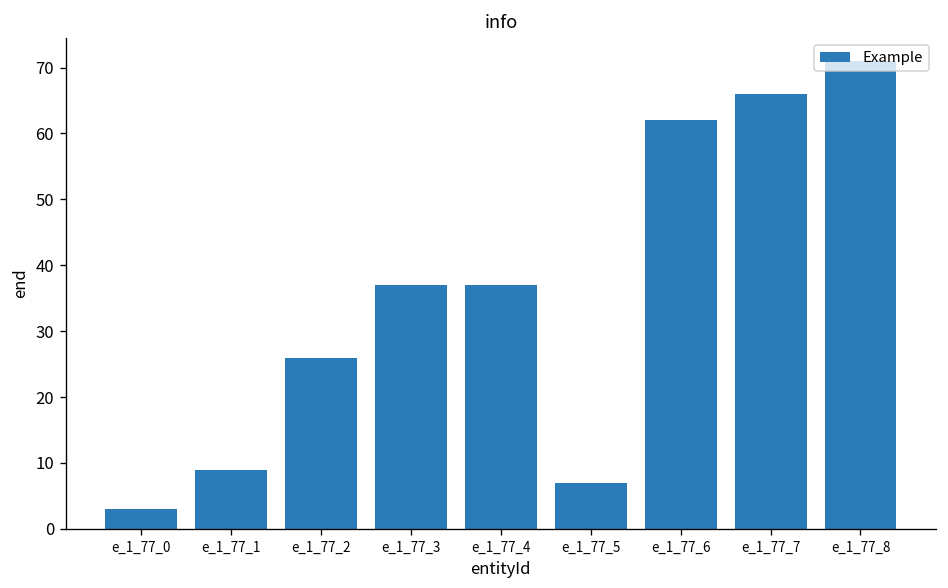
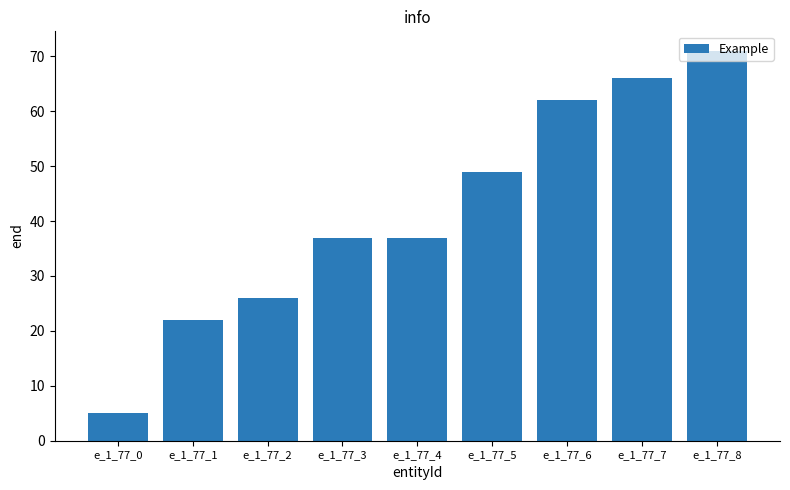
e_1_77_0: 3 -> 5
e_1_77_1: 9 -> 22
e_1_77_5: 7 -> 49
